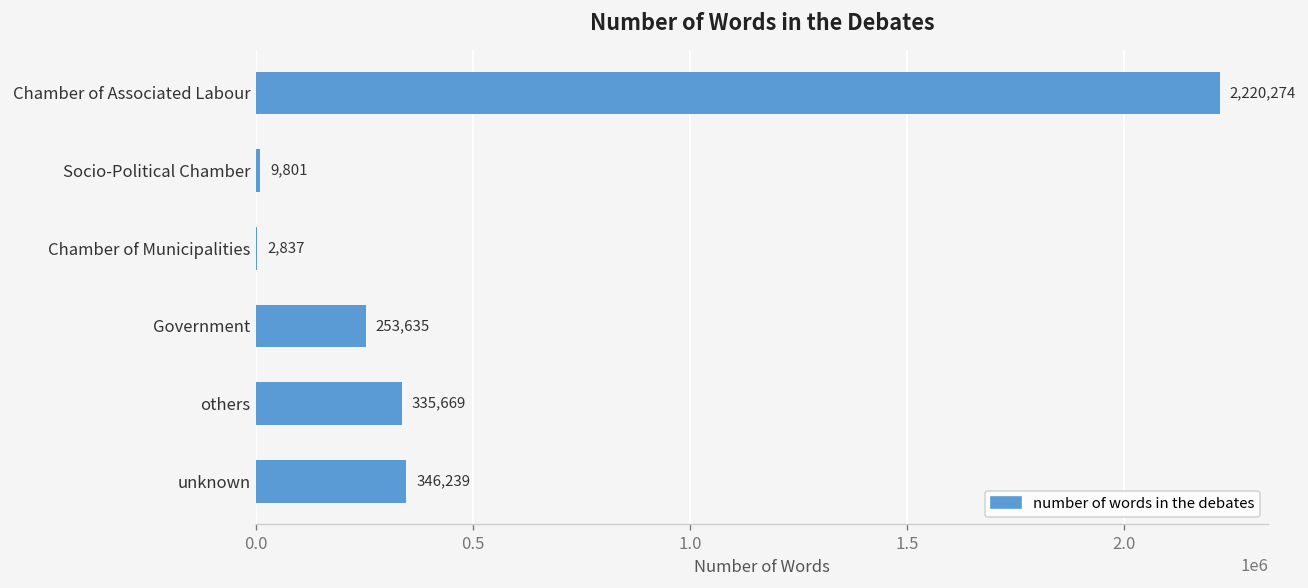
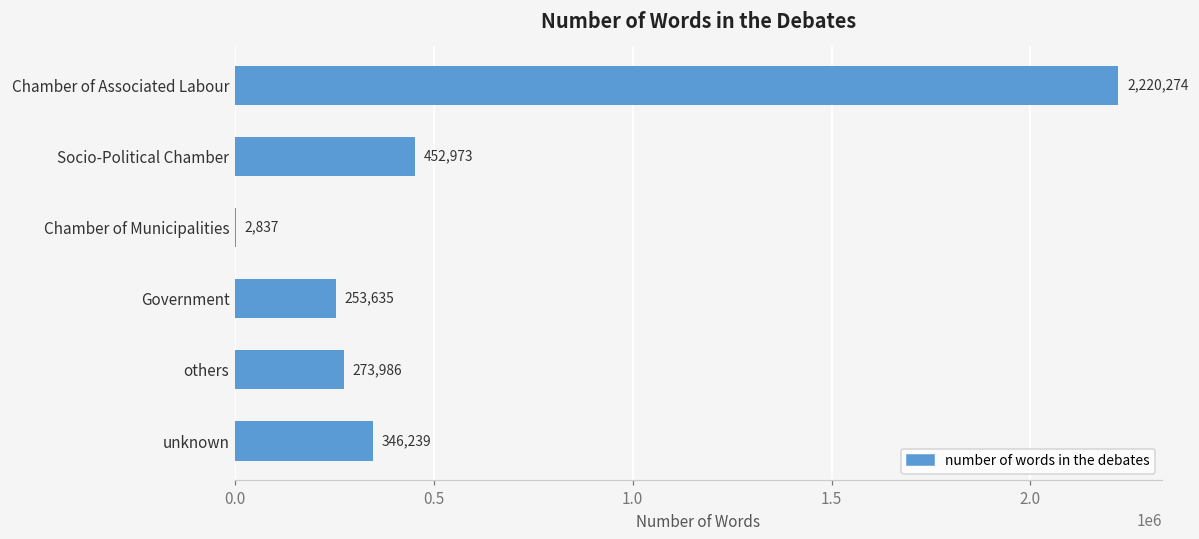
Socio-Political Chamber: 9,801 -> 452,973
others: 335,669 -> 273,986
